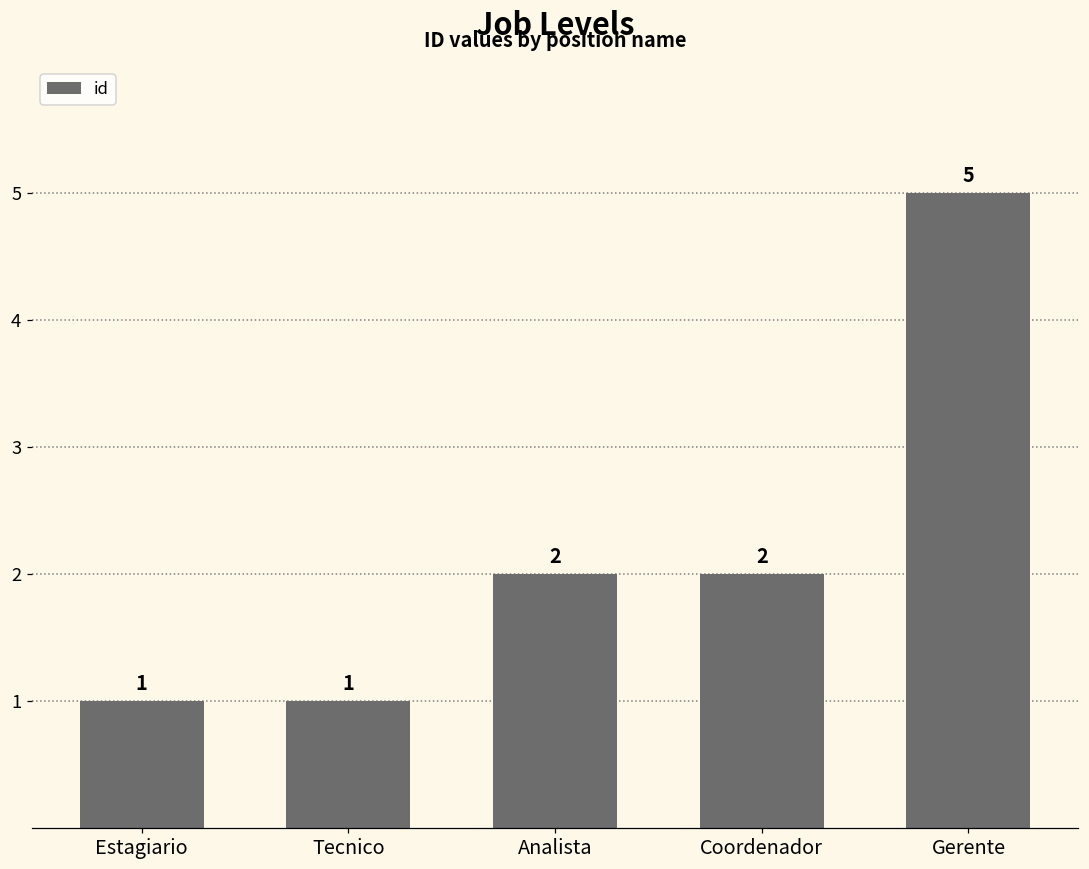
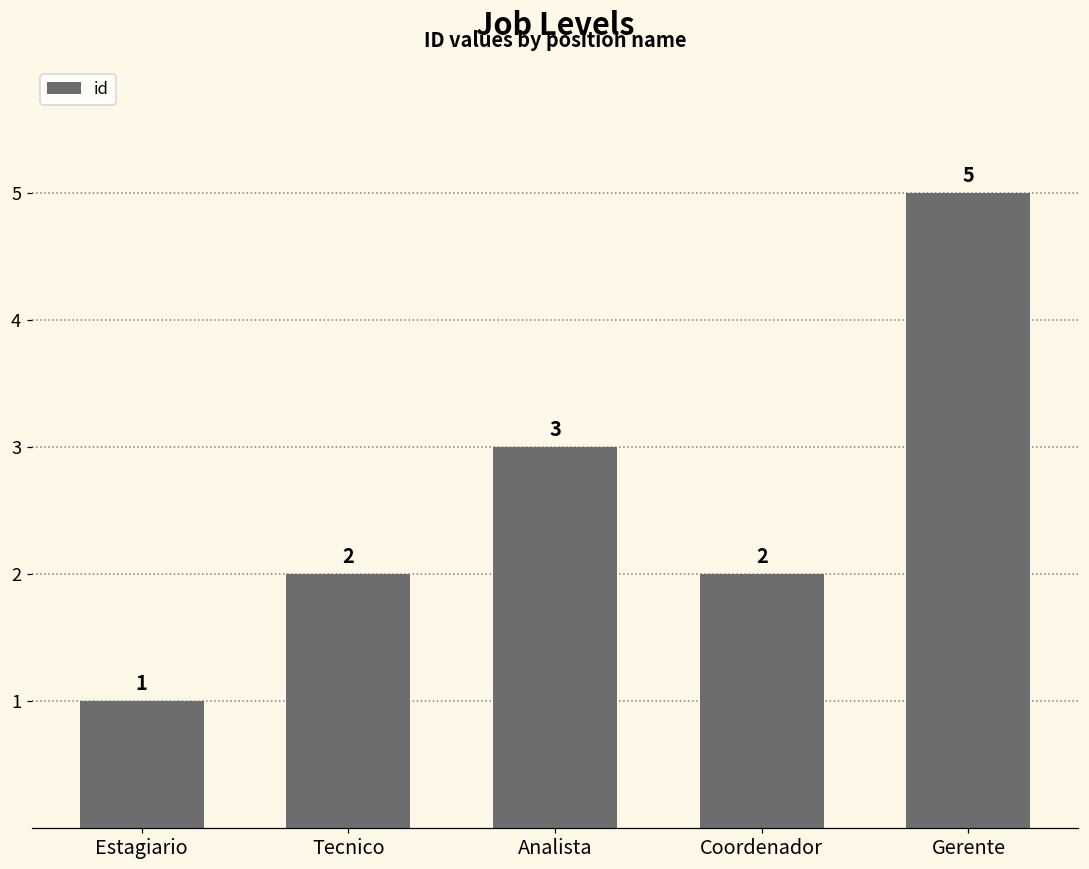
Tecnico: 1 -> 2
Analista: 2 -> 3
